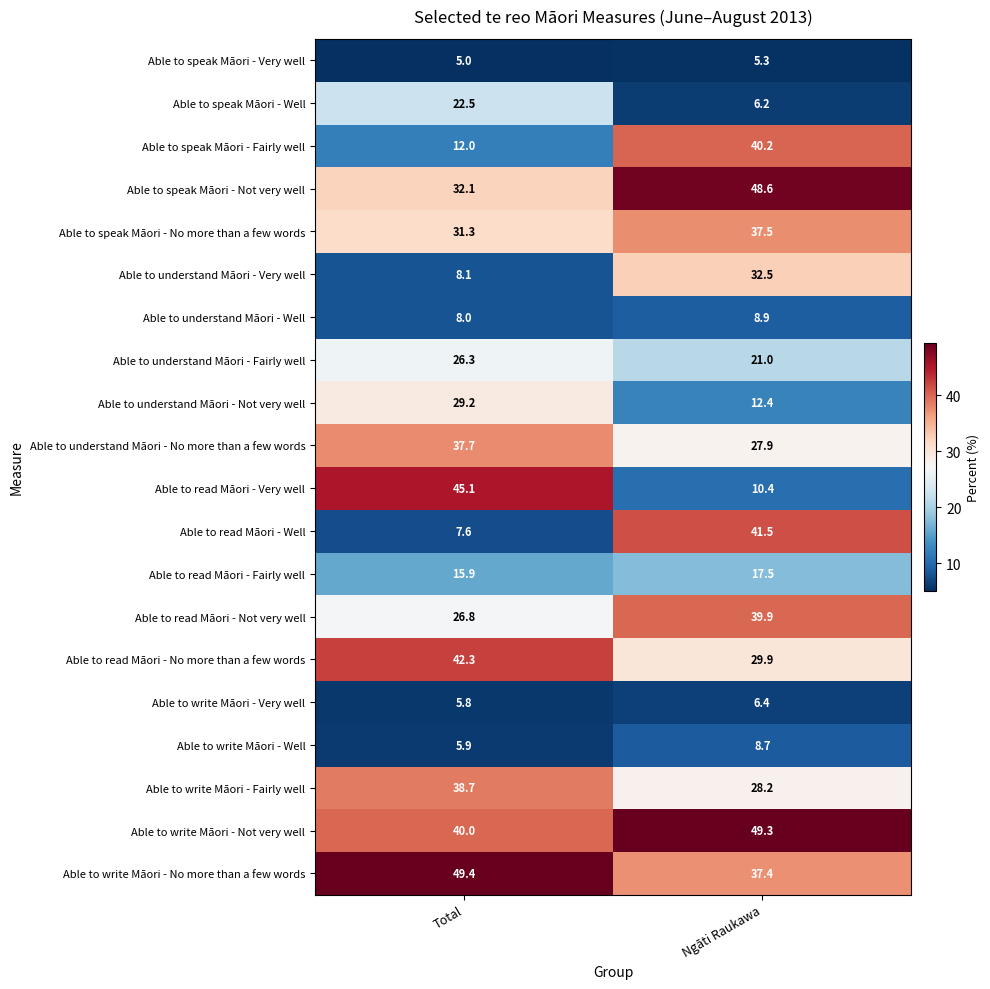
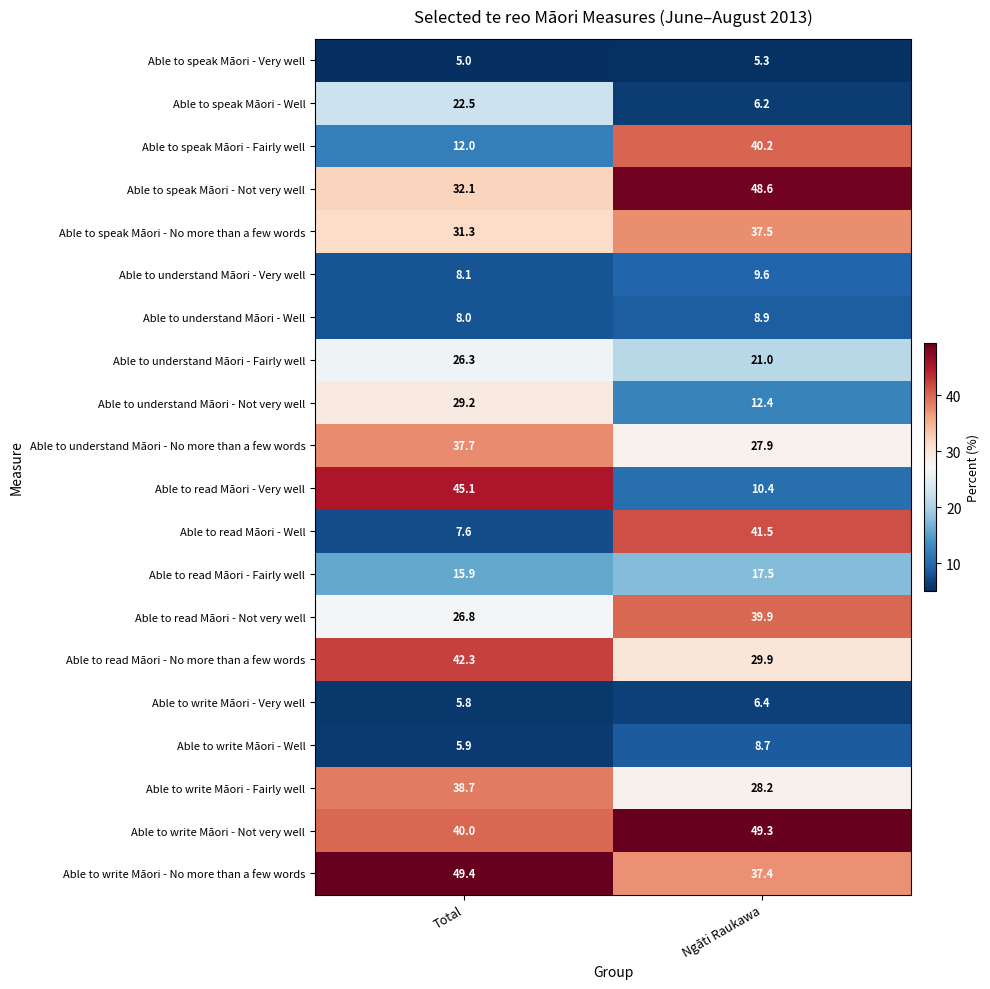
Able to understand Māori - Very well, Ngāti Raukawa: 32.5 -> 9.6
